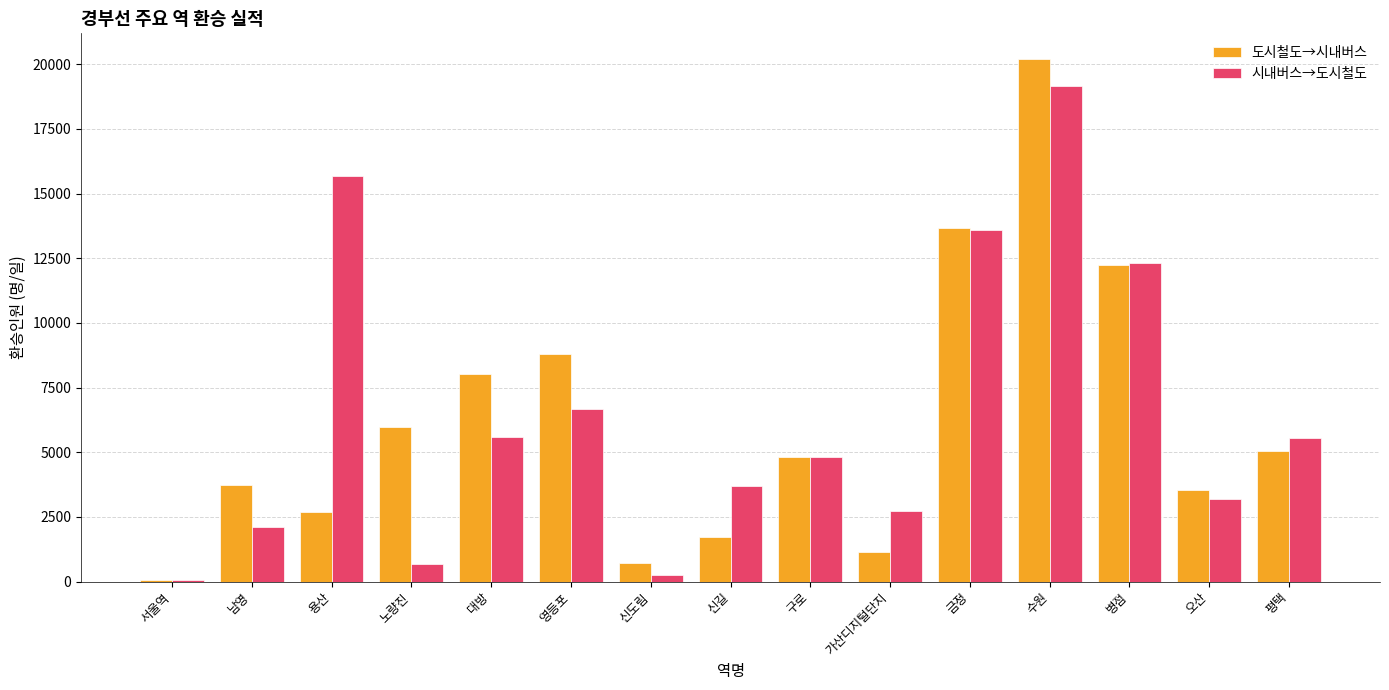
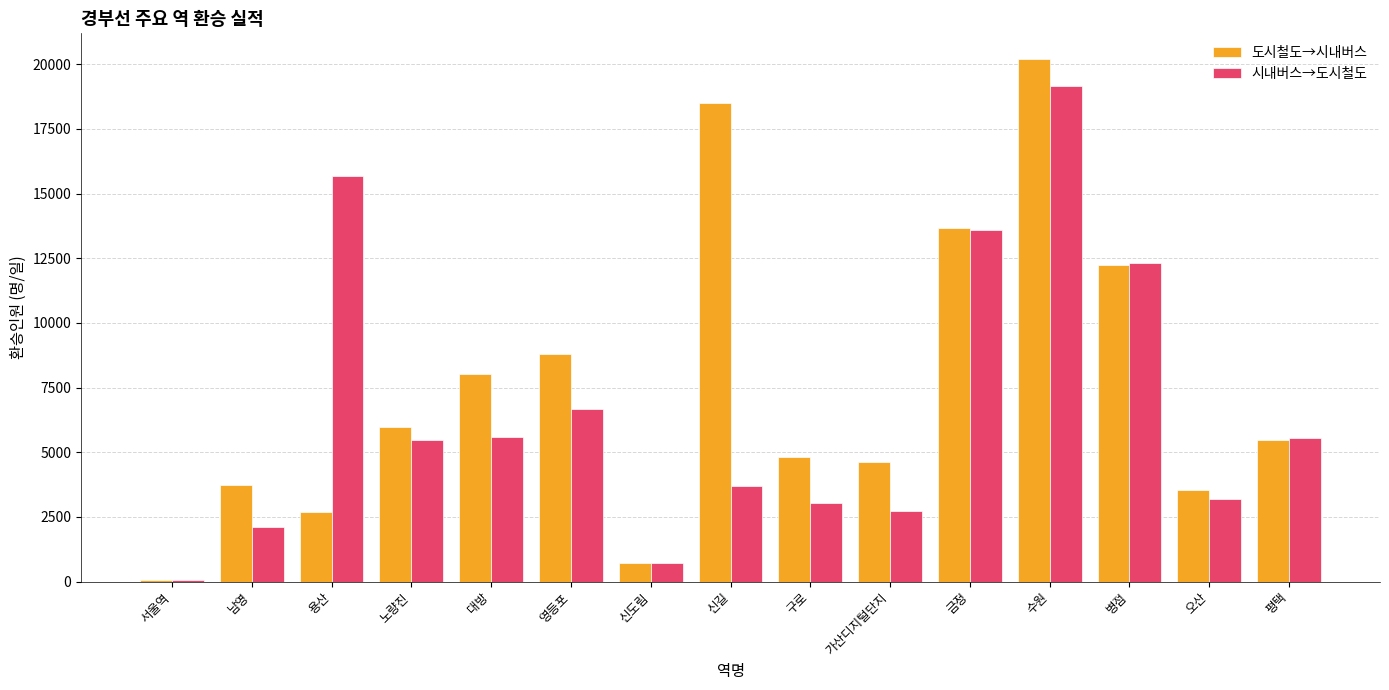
시내버스→도시철도, 노량진: 700 -> 5500
시내버스→도시철도, 신도림: 300 -> 700
도시철도→시내버스, 신길: 1700 -> 18500
시내버스→도시철도, 구로: 4800 -> 3000
도시철도→시내버스, 가산디지털단지: 1100 -> 4600
도시철도→시내버스, 평택: 5100 -> 5500
